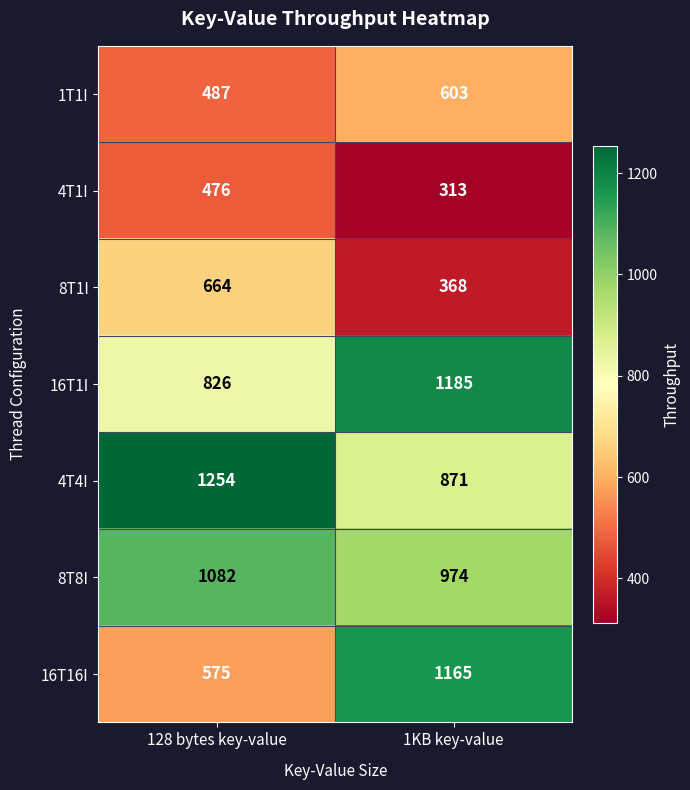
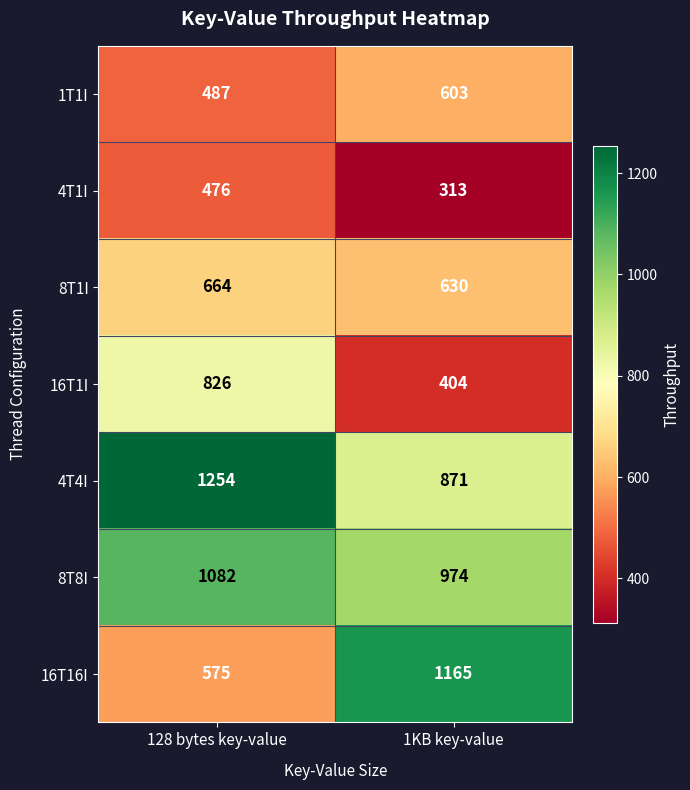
8T1I, 1KB key-value: 368 -> 630
16T1I, 1KB key-value: 1185 -> 404
